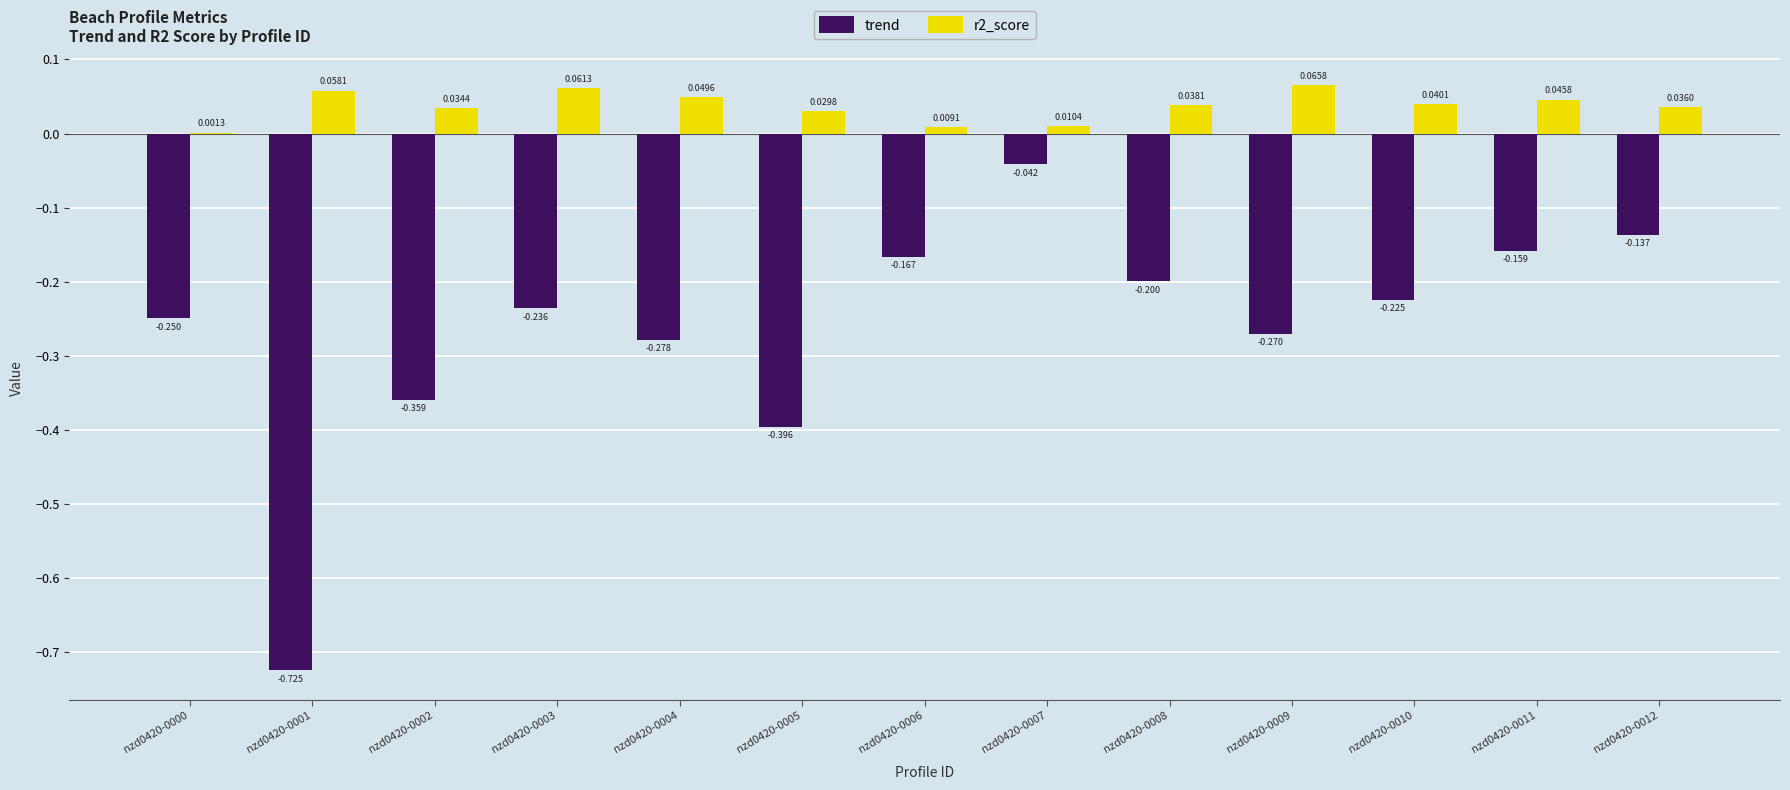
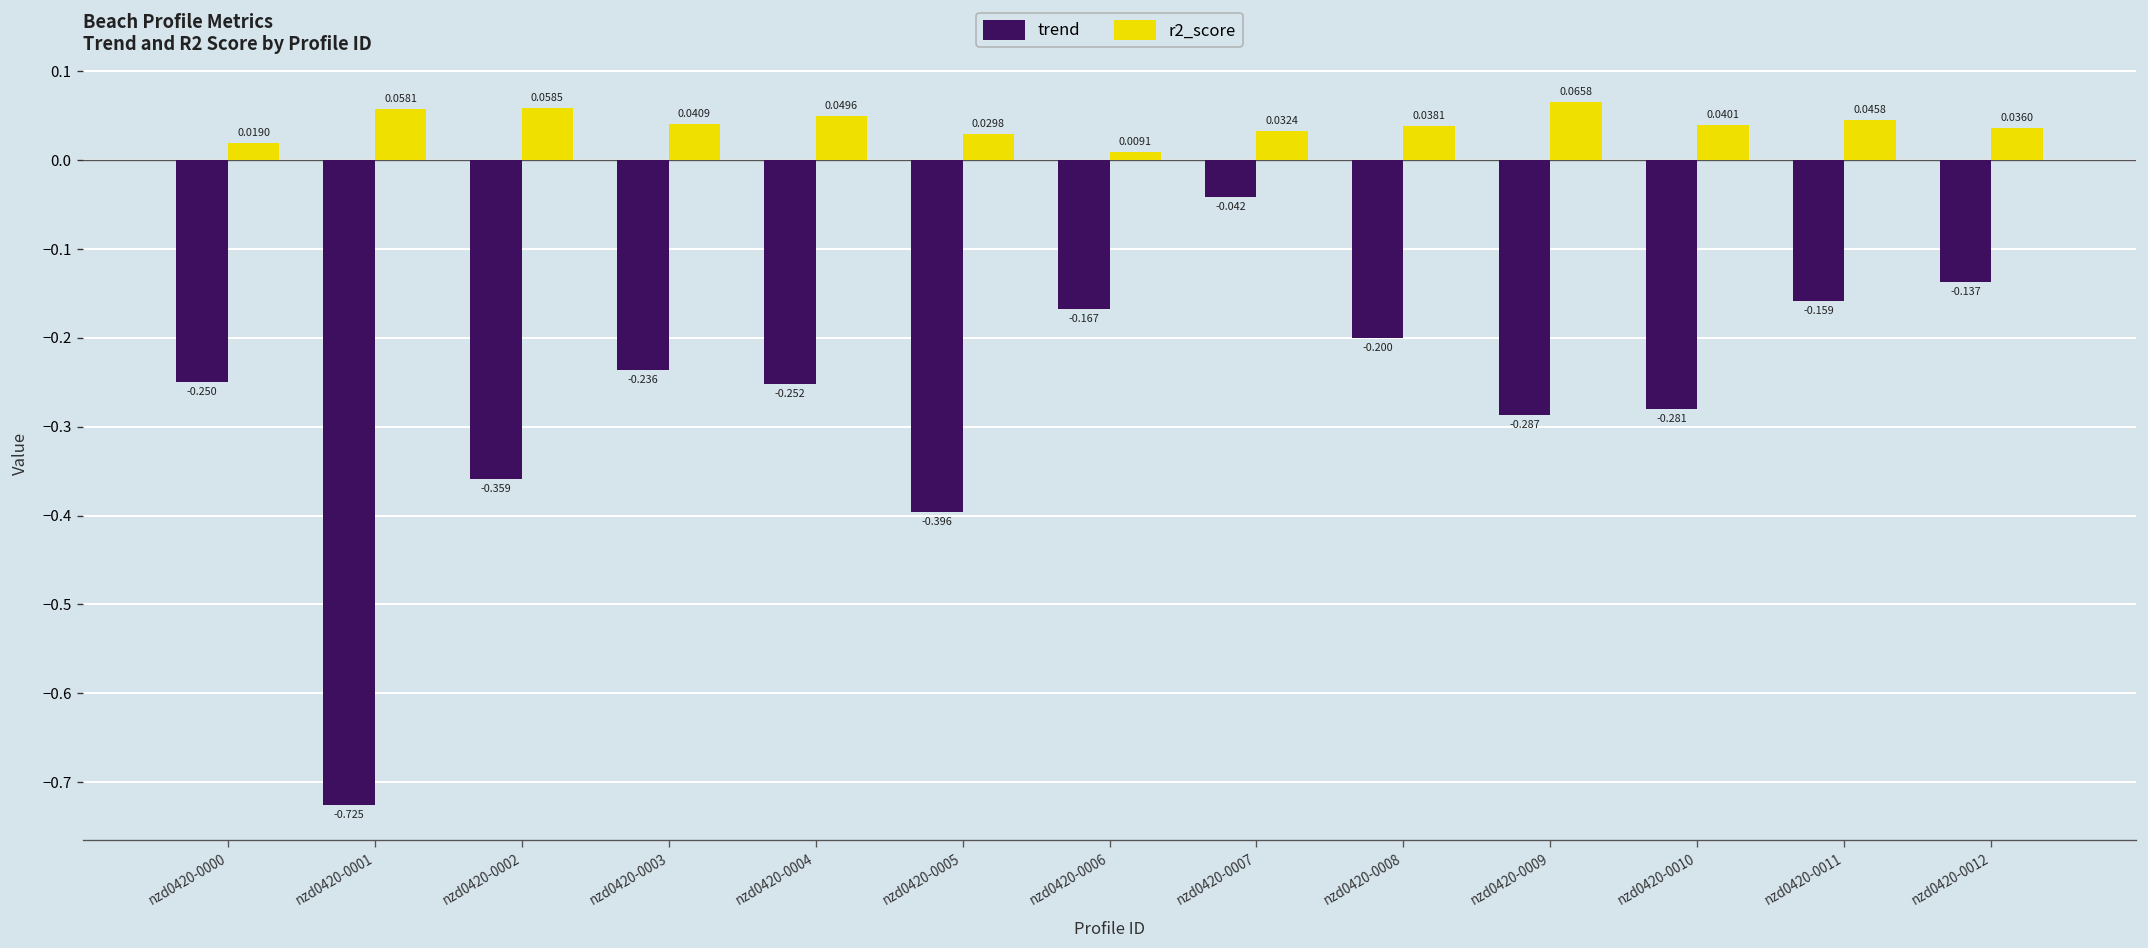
r2_score, nzd0420-0000: 0.0013 -> 0.0190
r2_score, nzd0420-0002: 0.0344 -> 0.0585
r2_score, nzd0420-0003: 0.0613 -> 0.0409
trend, nzd0420-0004: -0.278 -> -0.252
r2_score, nzd0420-0007: 0.0104 -> 0.0324
trend, nzd0420-0009: -0.270 -> -0.287
trend, nzd0420-0010: -0.225 -> -0.281
